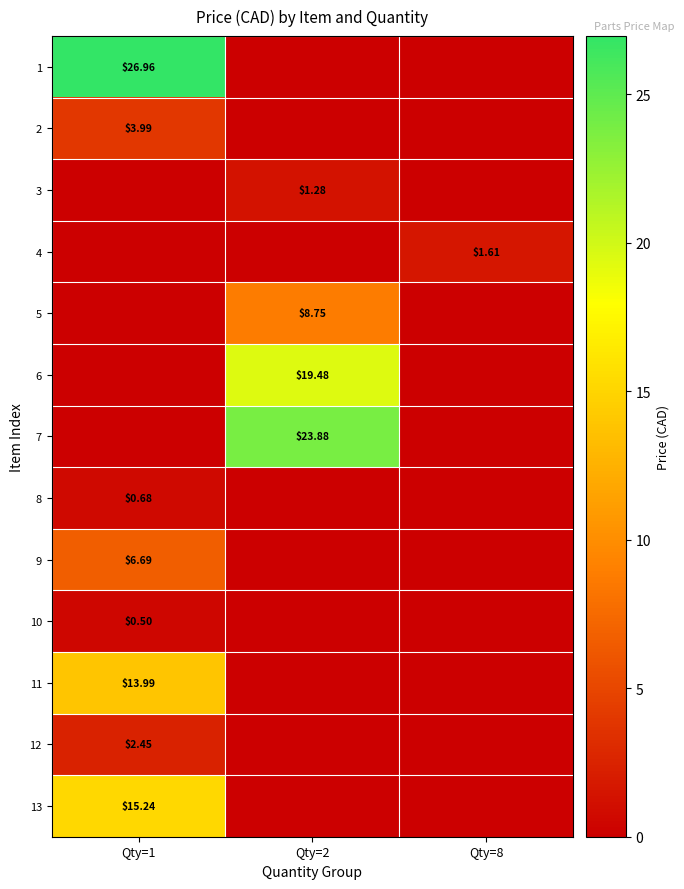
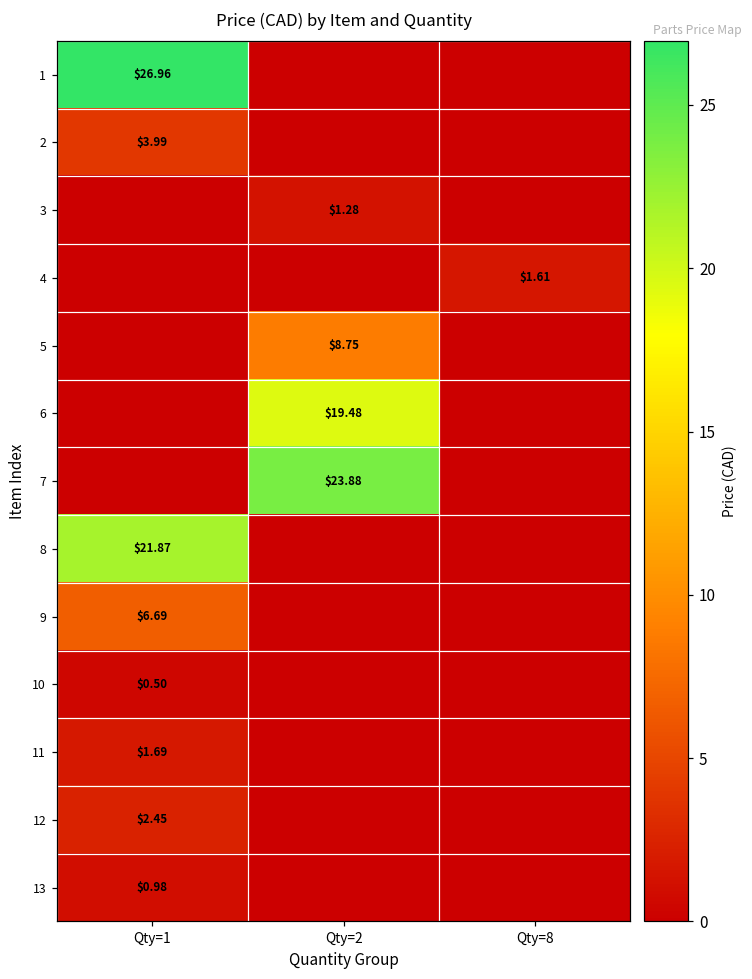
8, Qty=1: $0.68 -> $21.87
11, Qty=1: $13.99 -> $1.69
13, Qty=1: $15.24 -> $0.98
